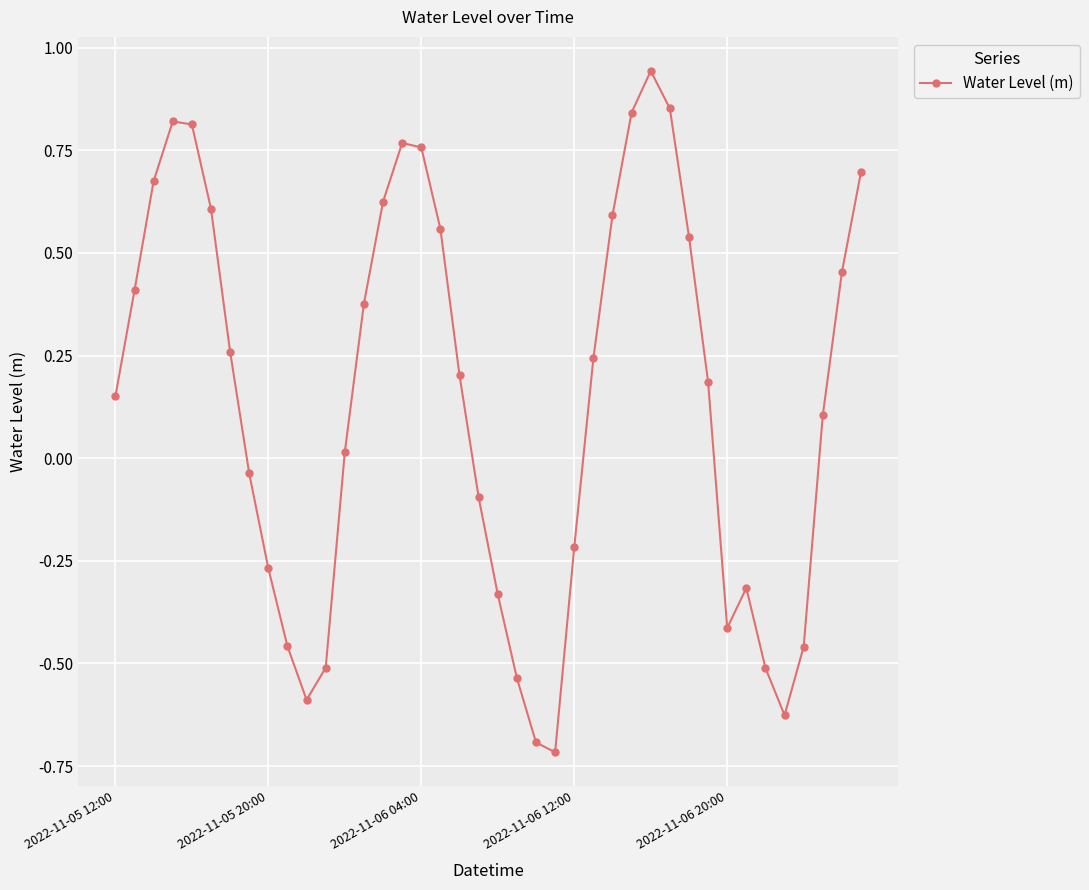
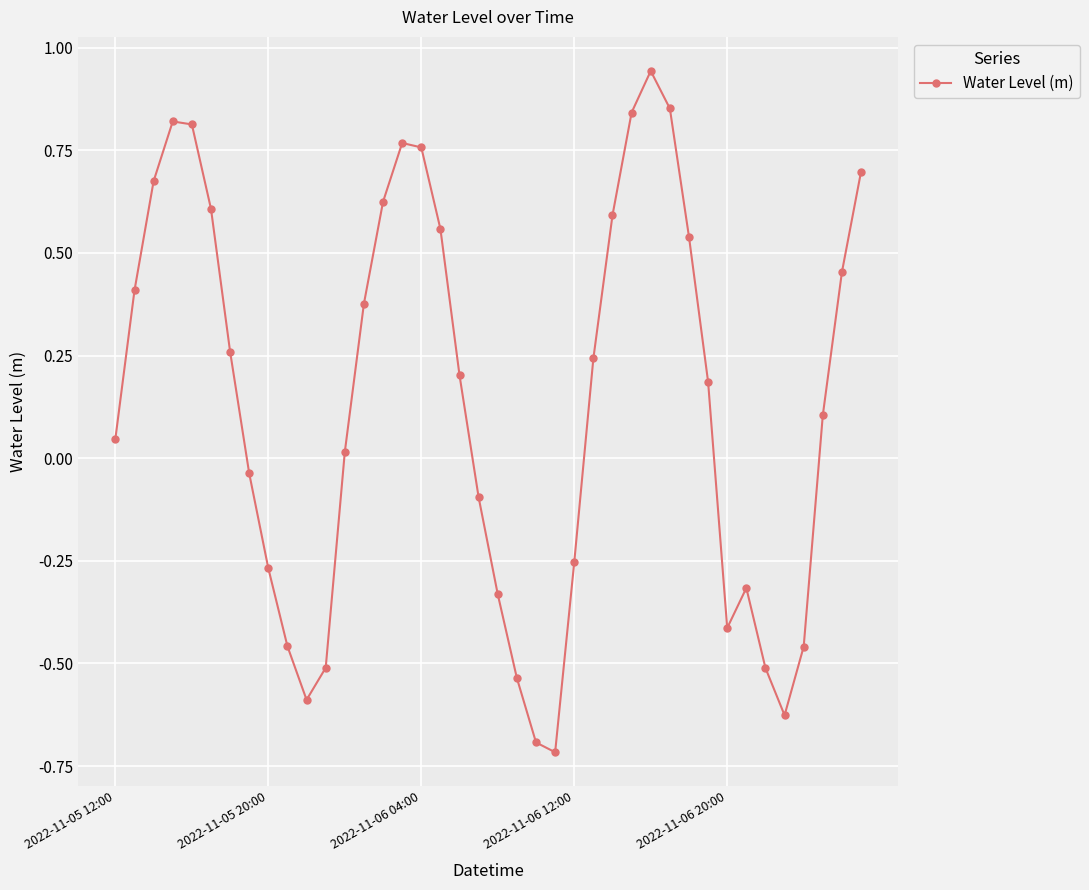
2022-11-05 12:00: 0.15 -> 0.05
2022-11-06 12:00: -0.22 -> -0.25
